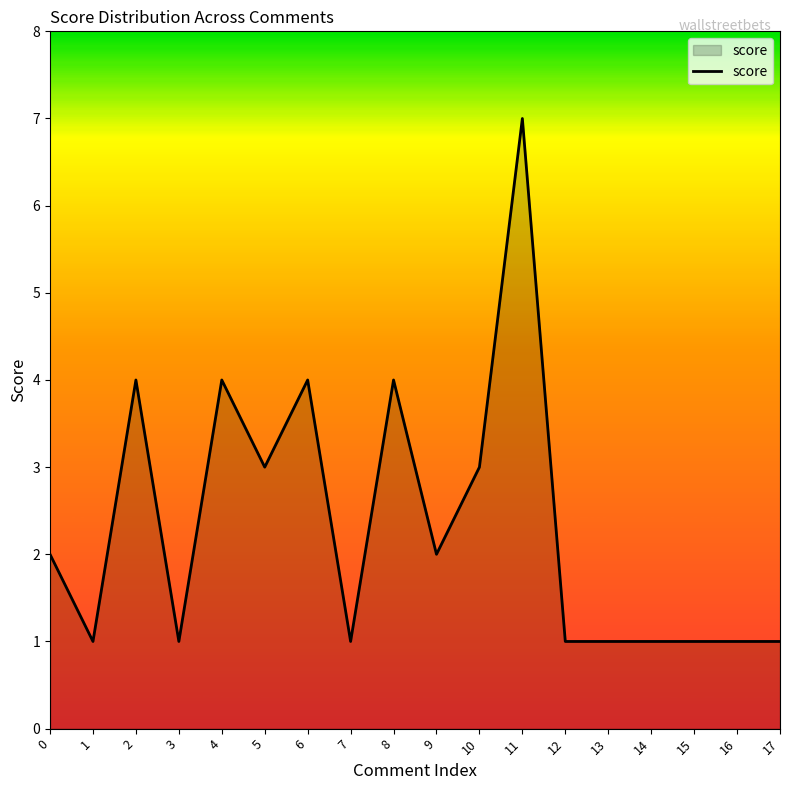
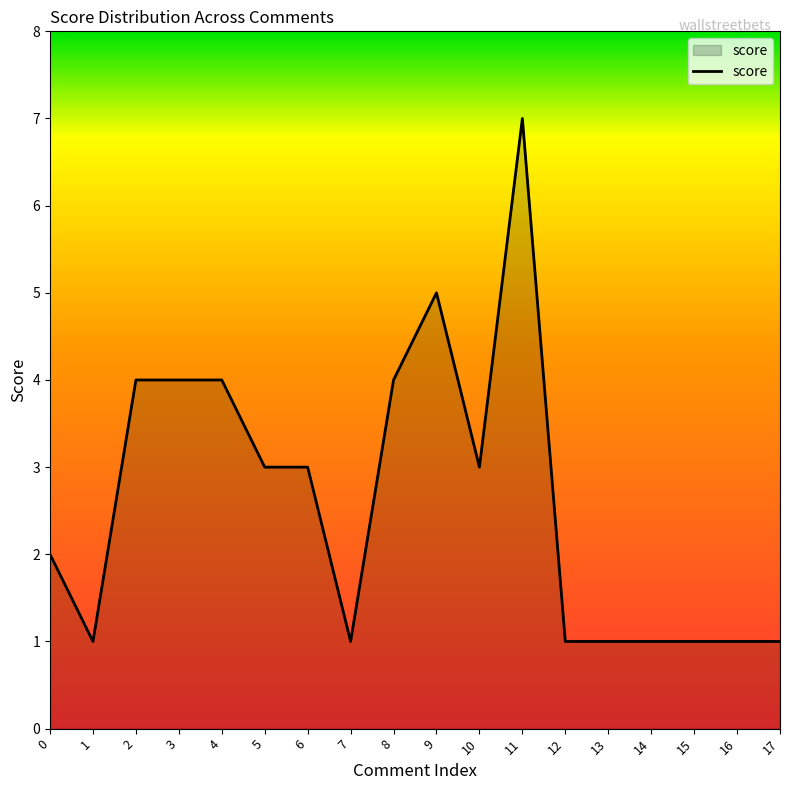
3: 1 -> 4
6: 4 -> 3
9: 2 -> 5
